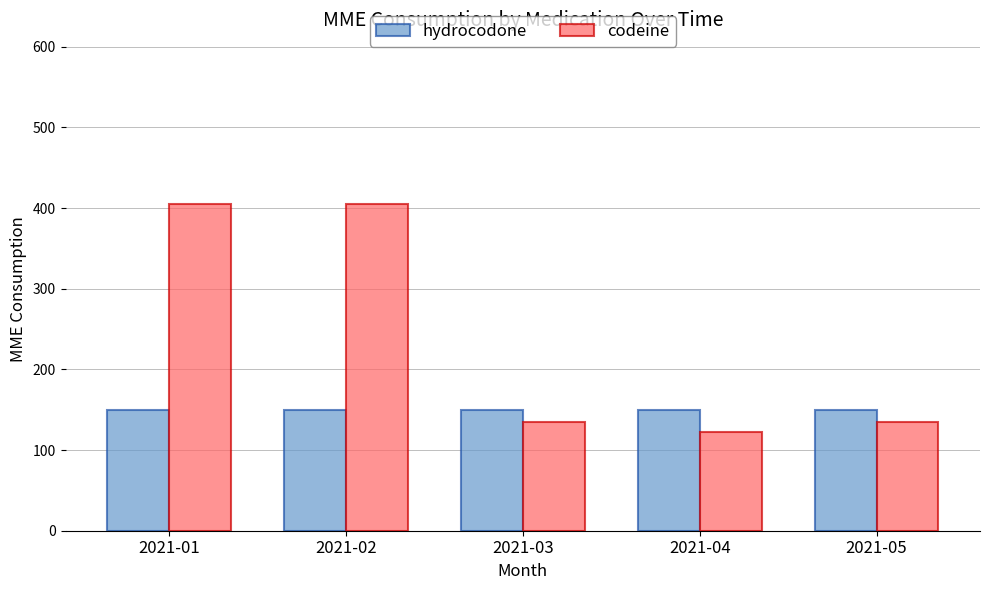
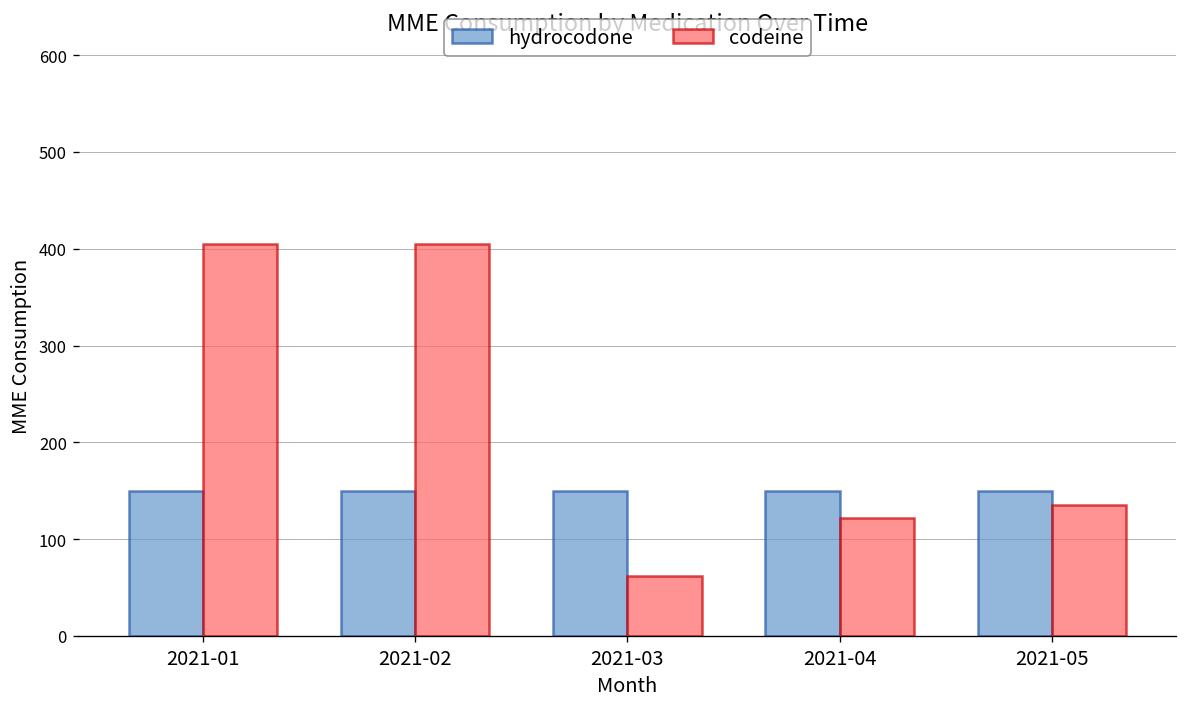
codeine, 2021-03: 140 -> 60
